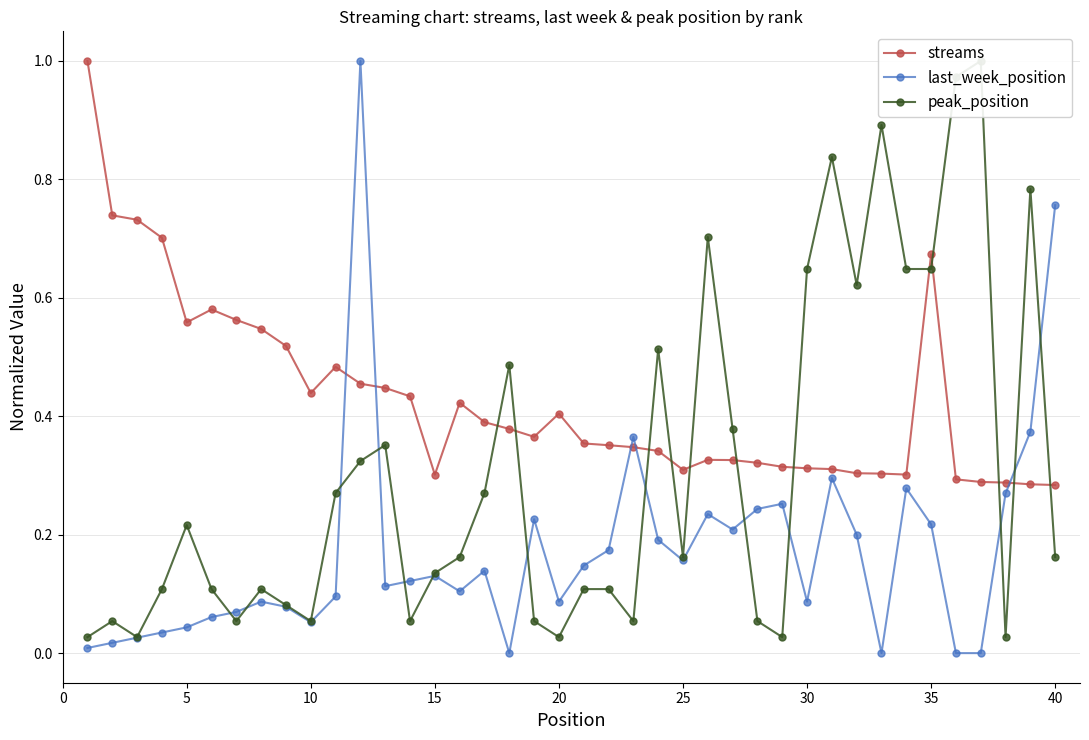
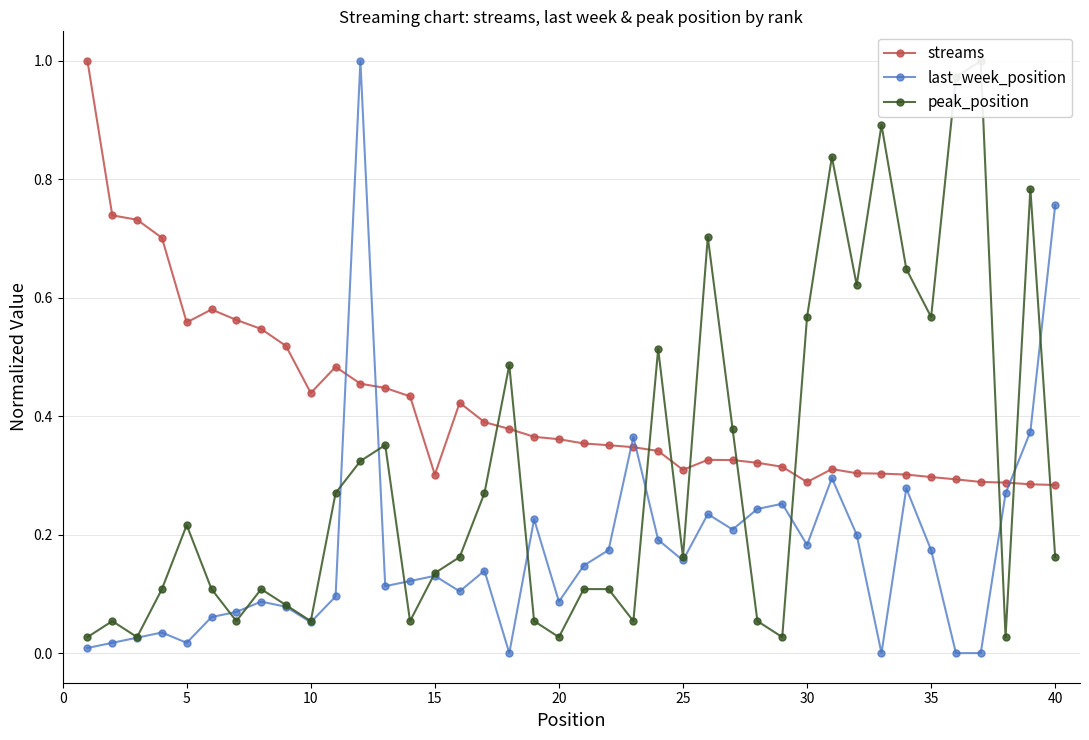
last_week_position, 5: 0.04 -> 0.02
streams, 20: 0.40 -> 0.36
streams, 30: 0.31 -> 0.29
last_week_position, 30: 0.09 -> 0.18
peak_position, 30: 0.65 -> 0.57
streams, 35: 0.67 -> 0.30
last_week_position, 35: 0.22 -> 0.17
peak_position, 35: 0.65 -> 0.57
